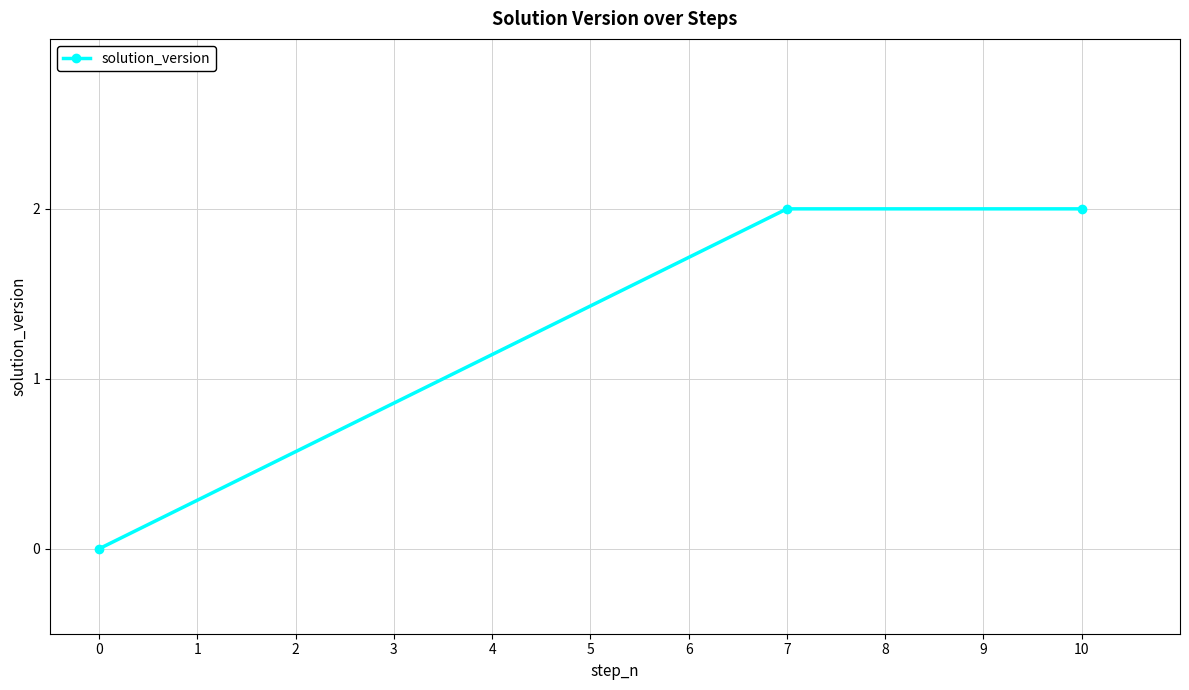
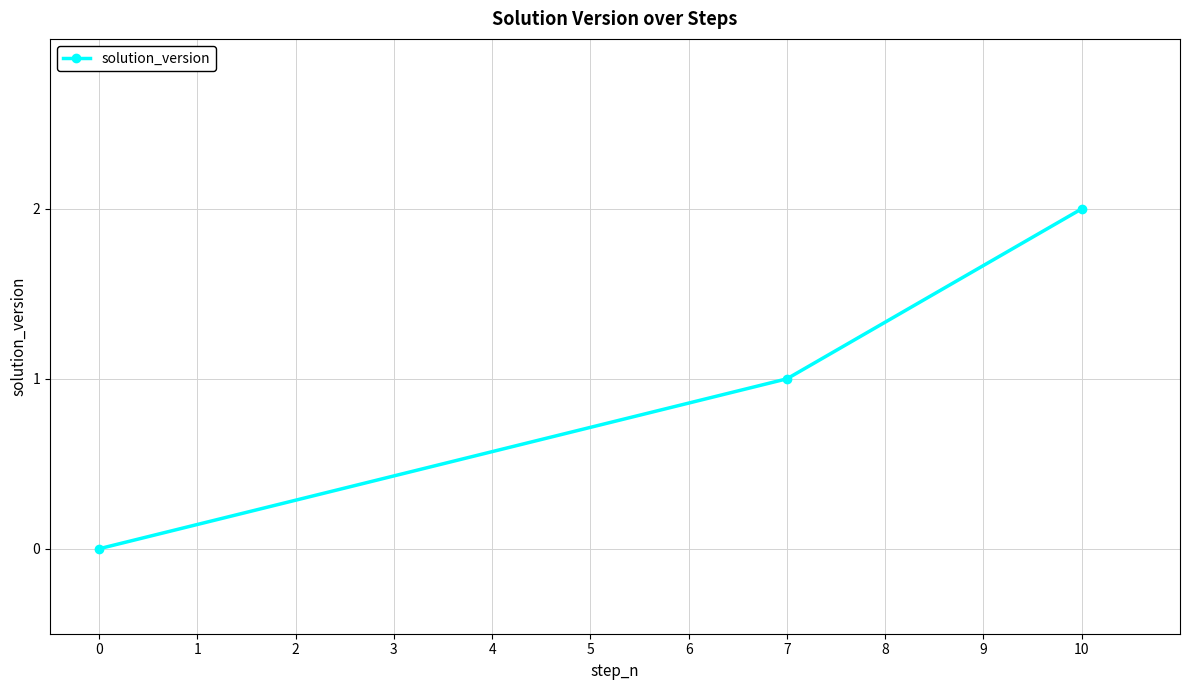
7: 2 -> 1
